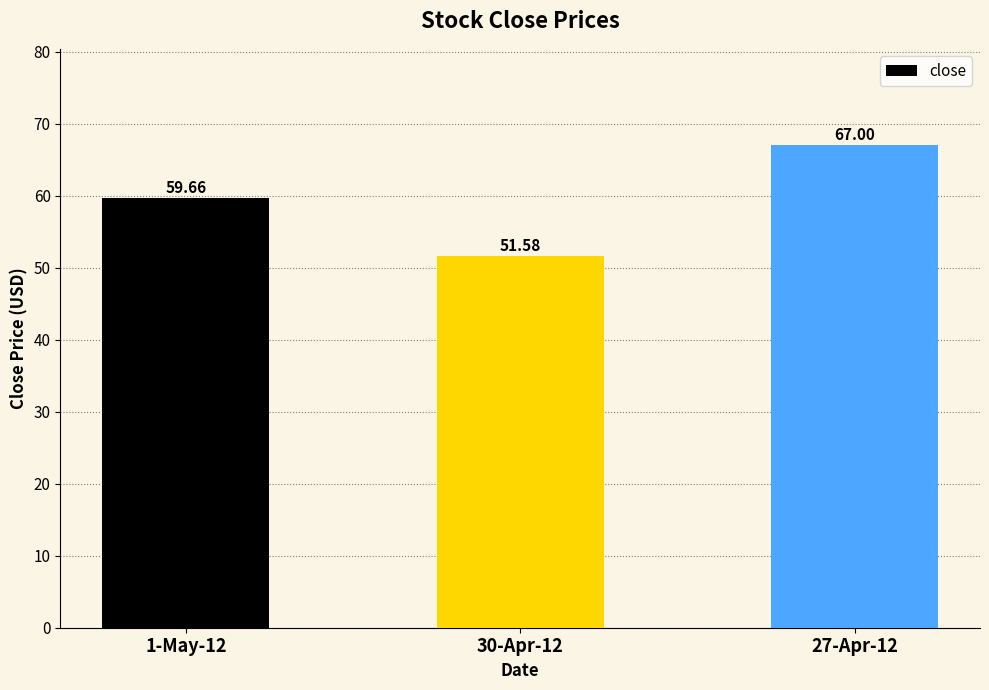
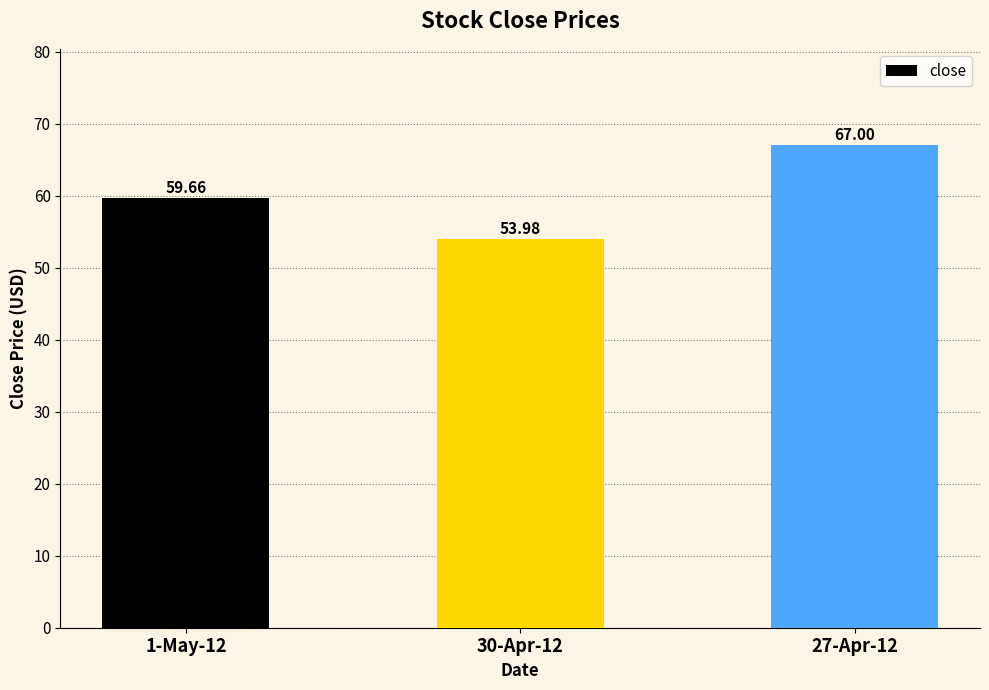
30-Apr-12: 51.58 -> 53.98
